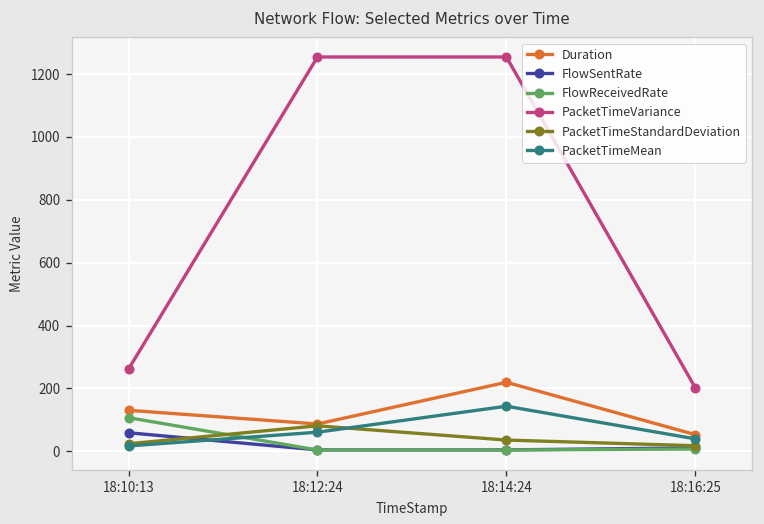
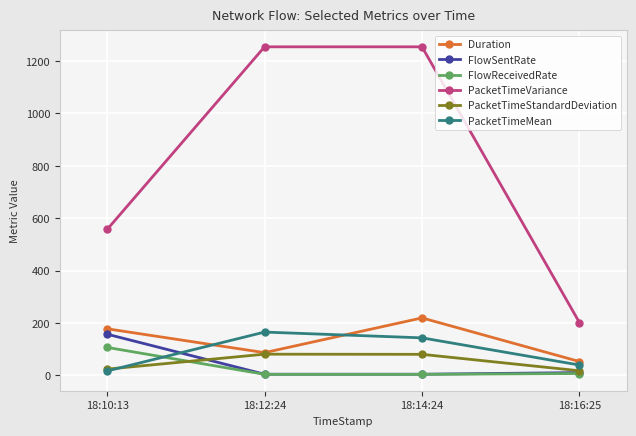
Duration, 18:10:13: 130 -> 180
FlowSentRate, 18:10:13: 60 -> 160
PacketTimeVariance, 18:10:13: 260 -> 560
PacketTimeMean, 18:12:24: 60 -> 170
PacketTimeStandardDeviation, 18:14:24: 40 -> 80
